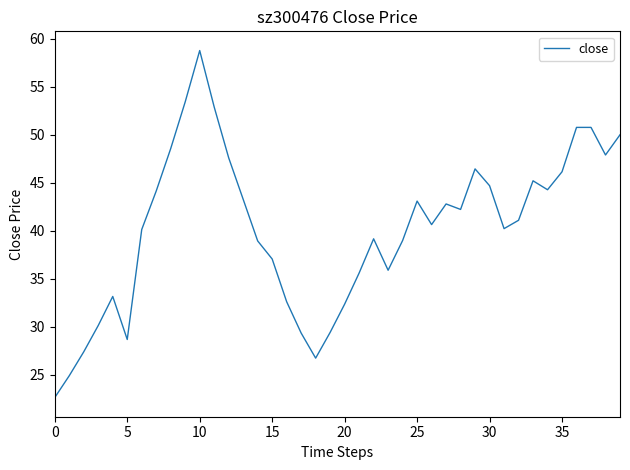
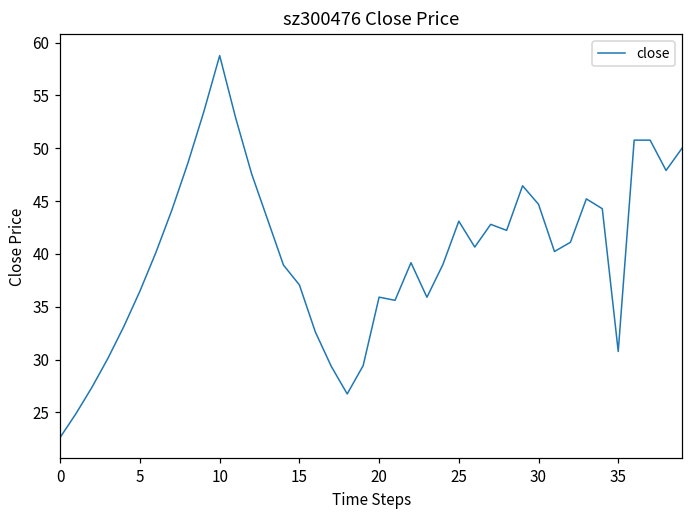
5: 29 -> 36
20: 32 -> 36
35: 46 -> 31
